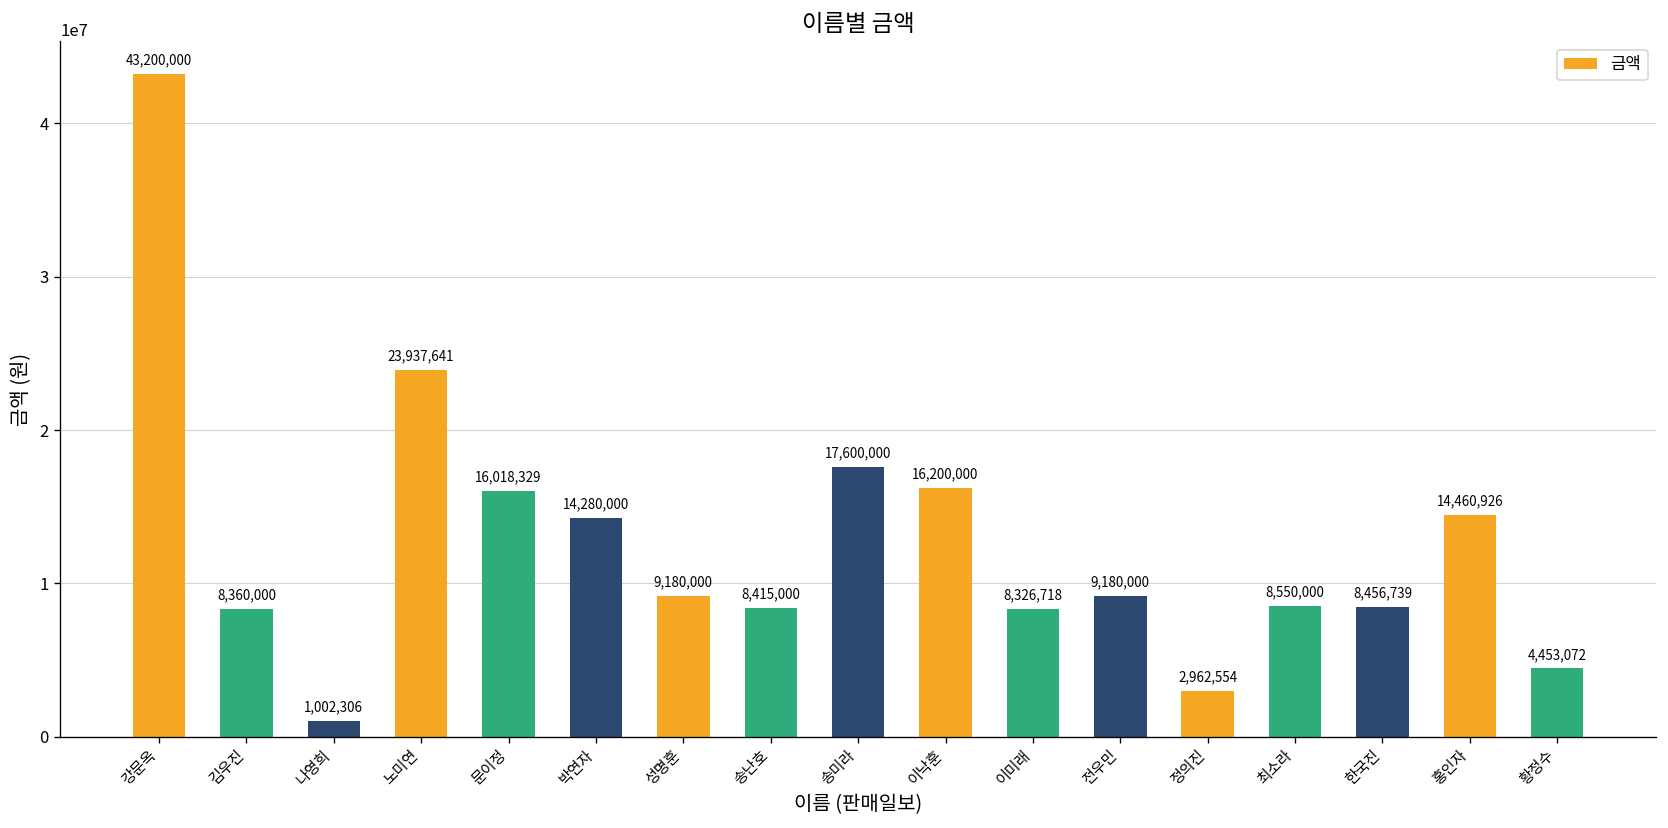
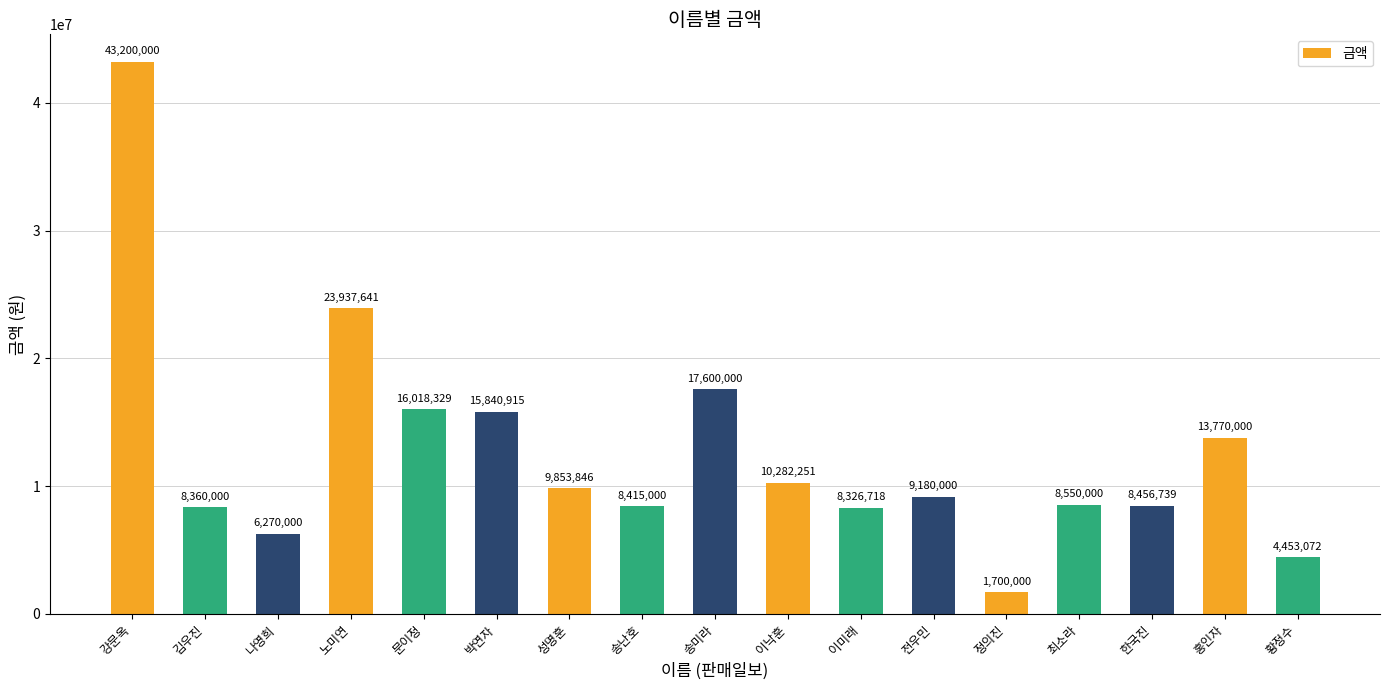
나영희: 1,002,306 -> 6,270,000
박연자: 14,280,000 -> 15,840,915
성명훈: 9,180,000 -> 9,853,846
이낙훈: 16,200,000 -> 10,282,251
정의진: 2,962,554 -> 1,700,000
홍인자: 14,460,926 -> 13,770,000
